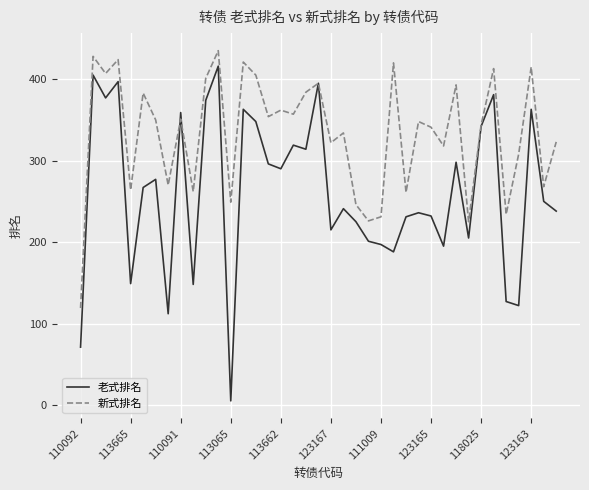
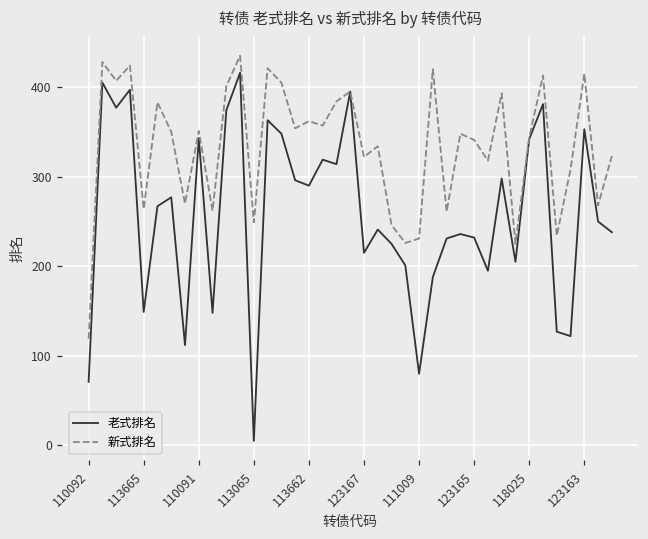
老式排名, 110091: 360 -> 340
老式排名, 111009: 200 -> 80
老式排名, 123163: 360 -> 350
